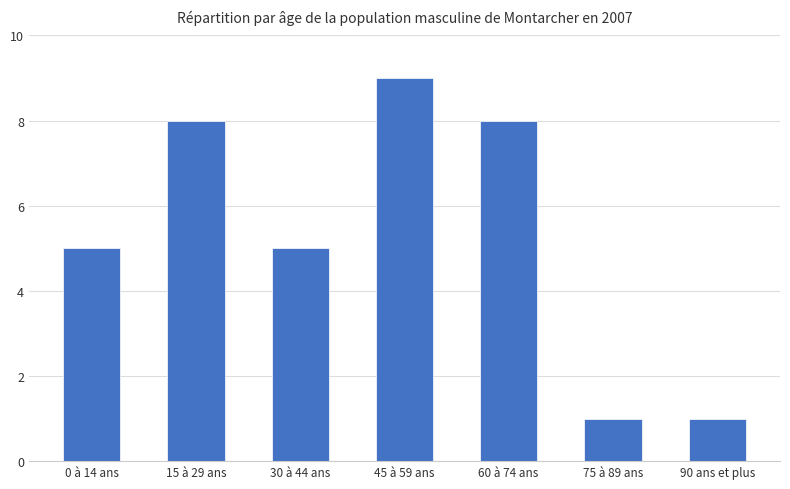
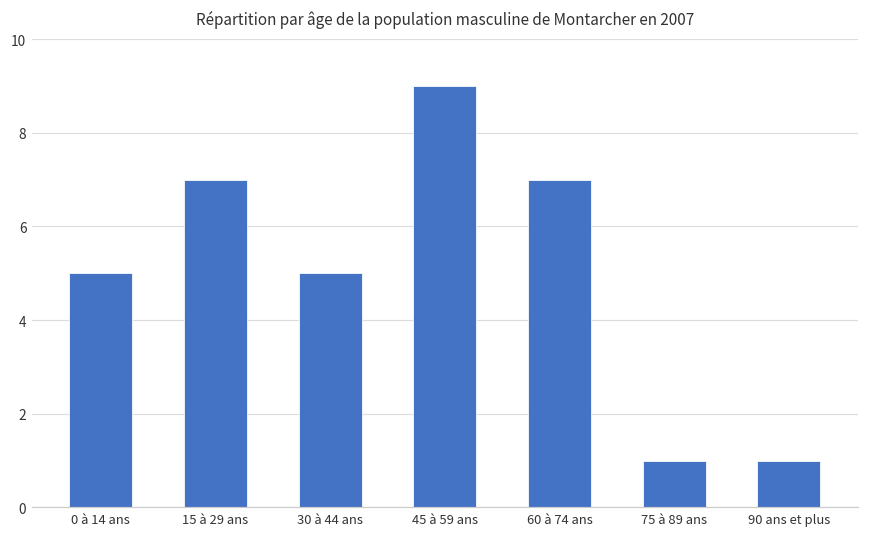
15 à 29 ans: 8 -> 7
60 à 74 ans: 8 -> 7
